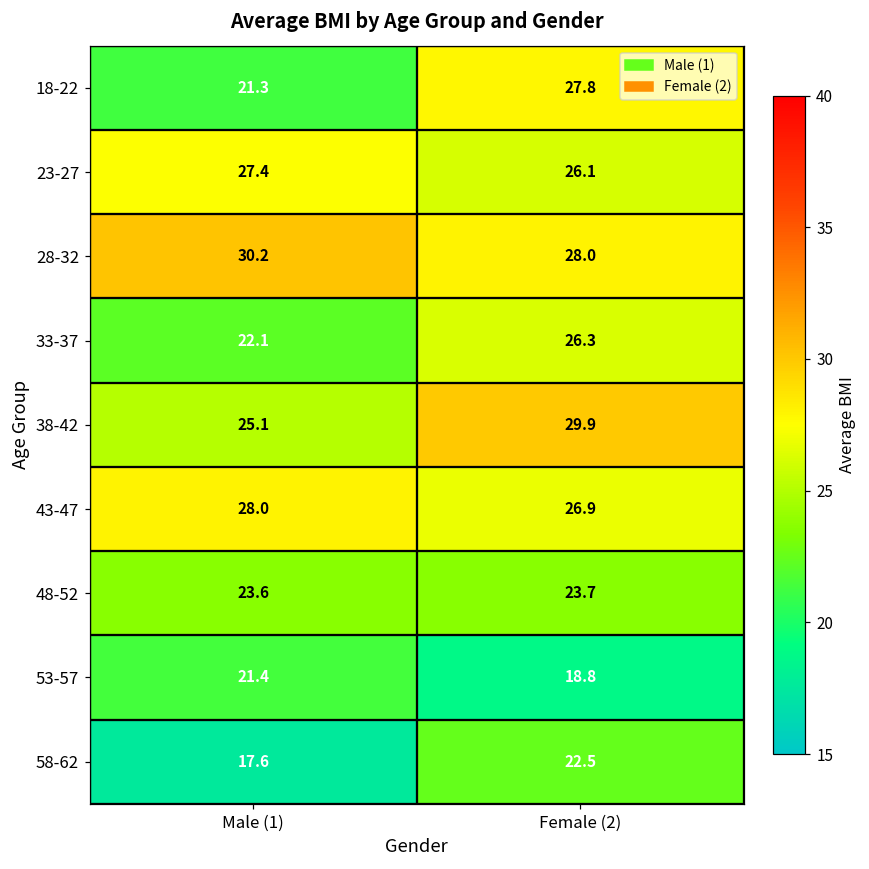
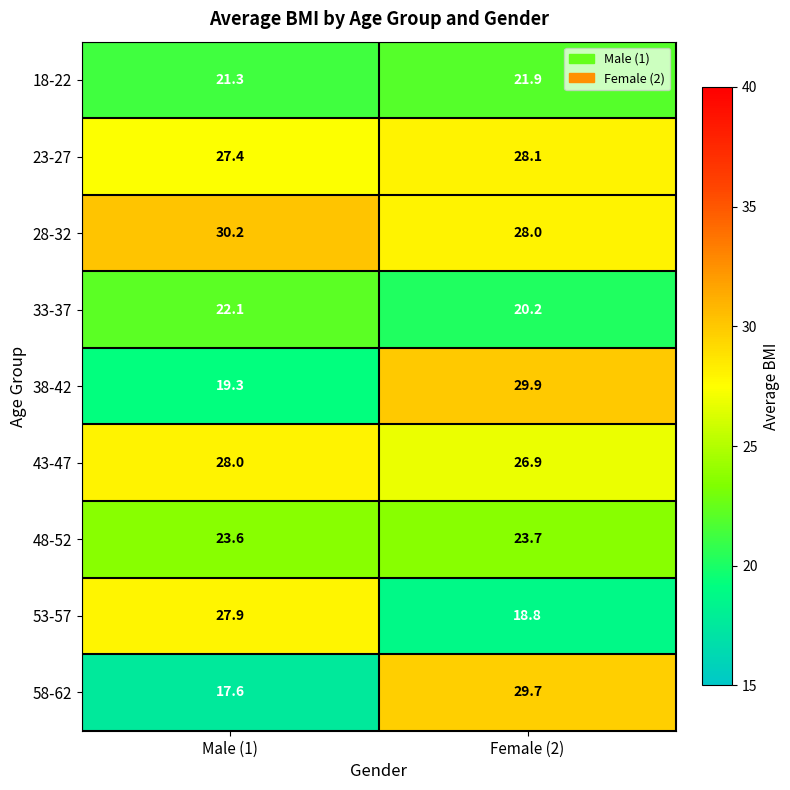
18-22, Female (2): 27.8 -> 21.9
23-27, Female (2): 26.1 -> 28.1
33-37, Female (2): 26.3 -> 20.2
38-42, Male (1): 25.1 -> 19.3
53-57, Male (1): 21.4 -> 27.9
58-62, Female (2): 22.5 -> 29.7
